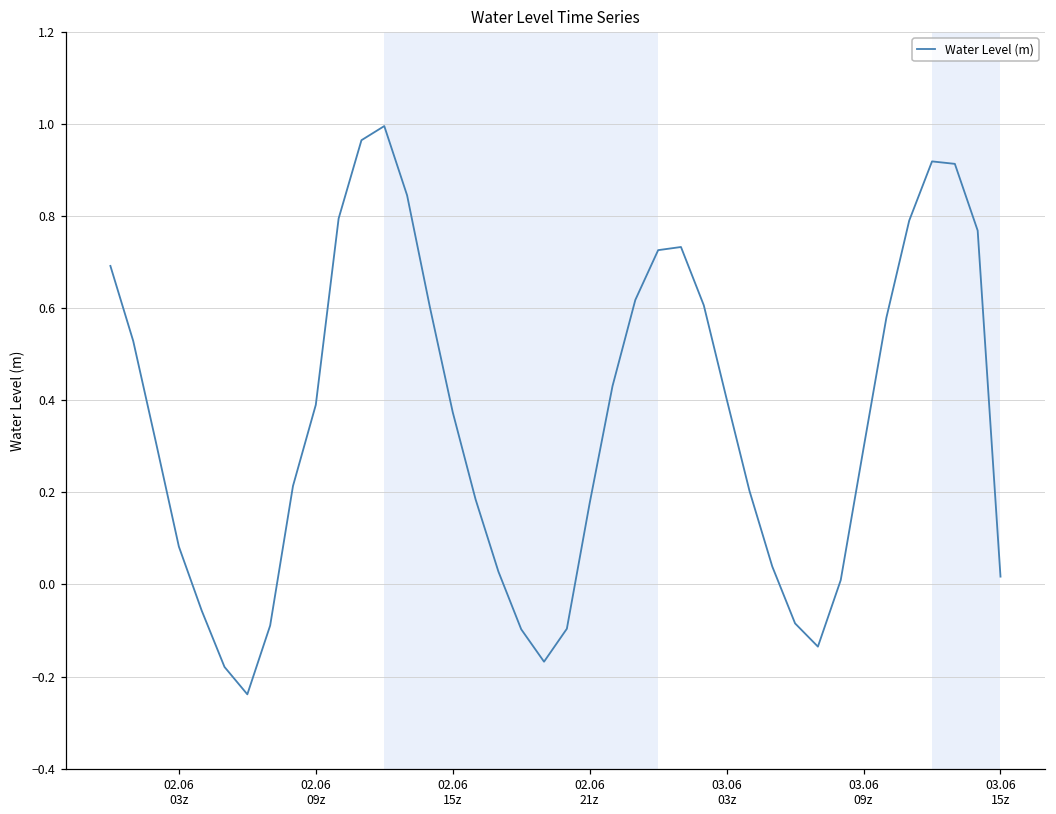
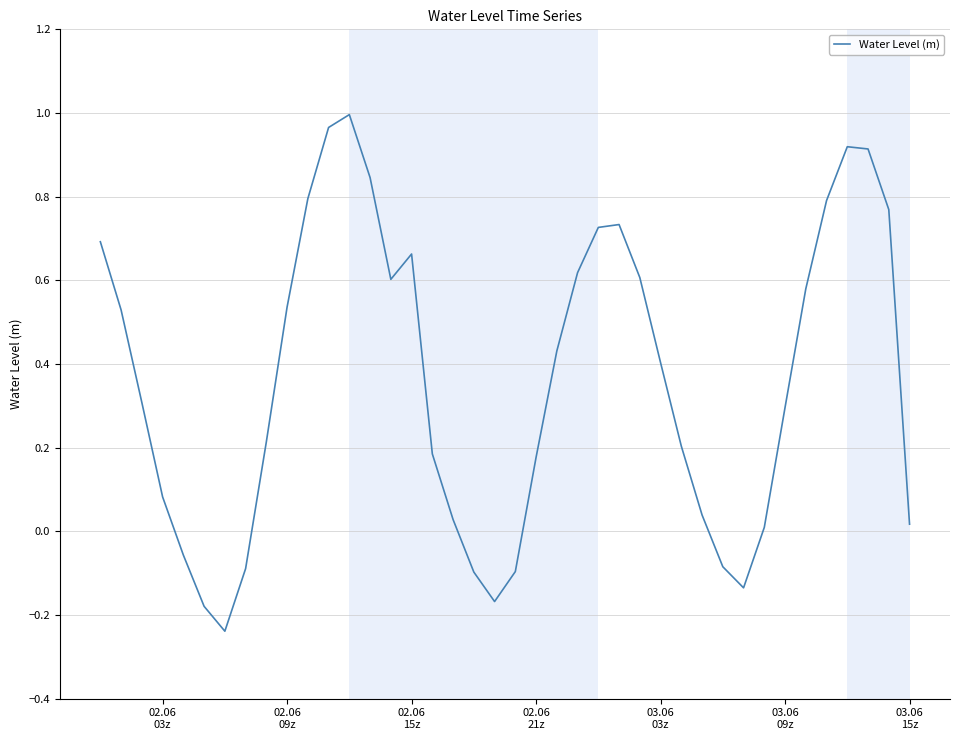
02.06 09z: 0.39 -> 0.54
02.06 15z: 0.37 -> 0.66
